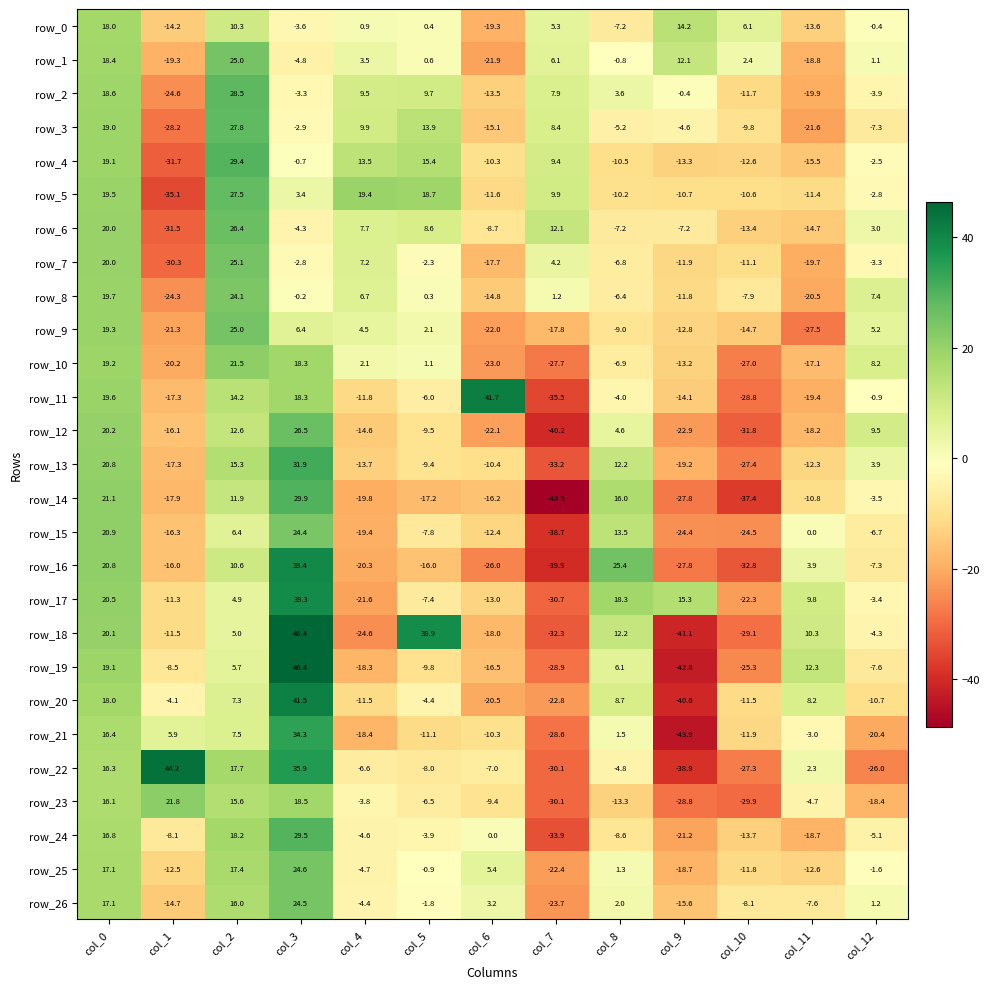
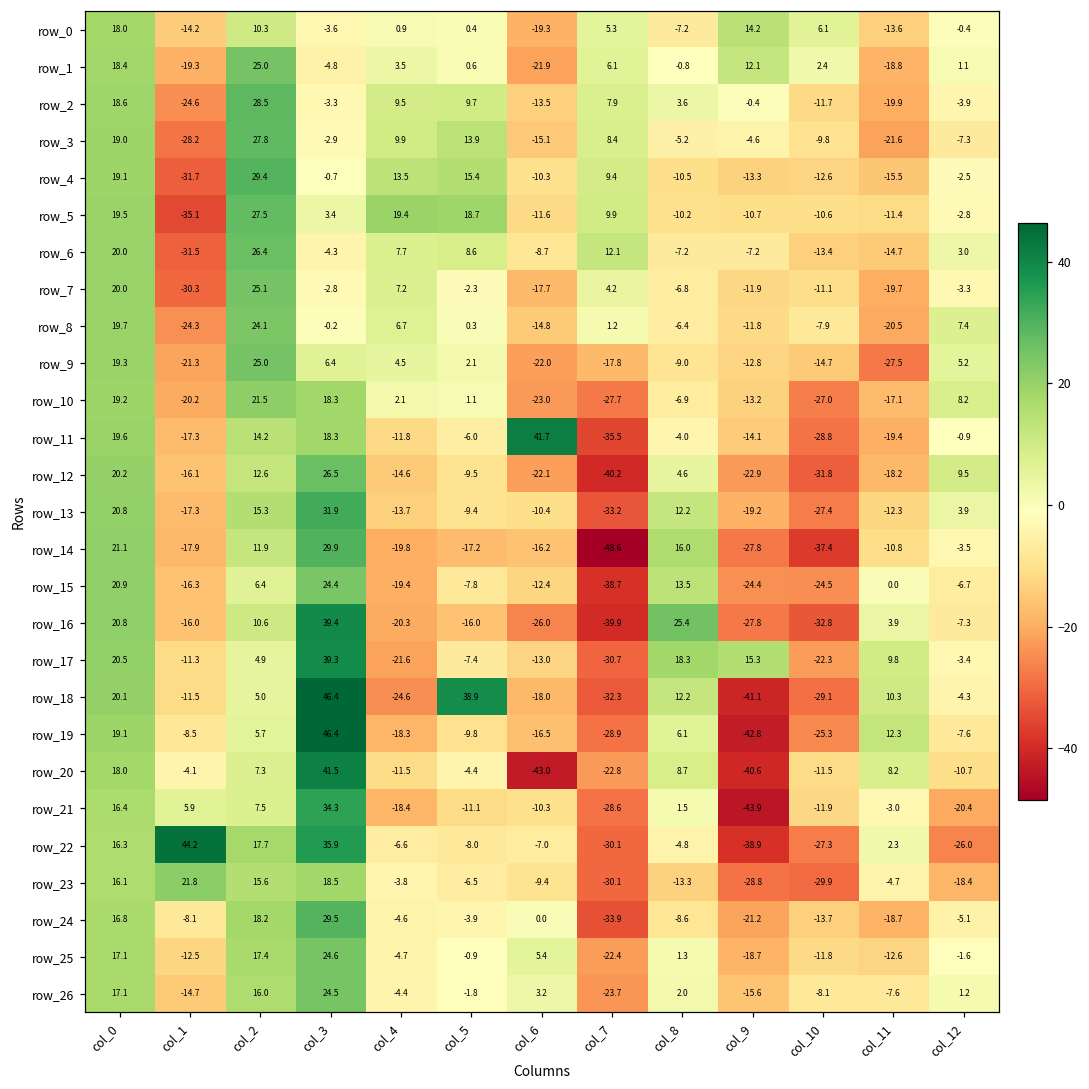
row_20, col_6: -20.5 -> -43.0
